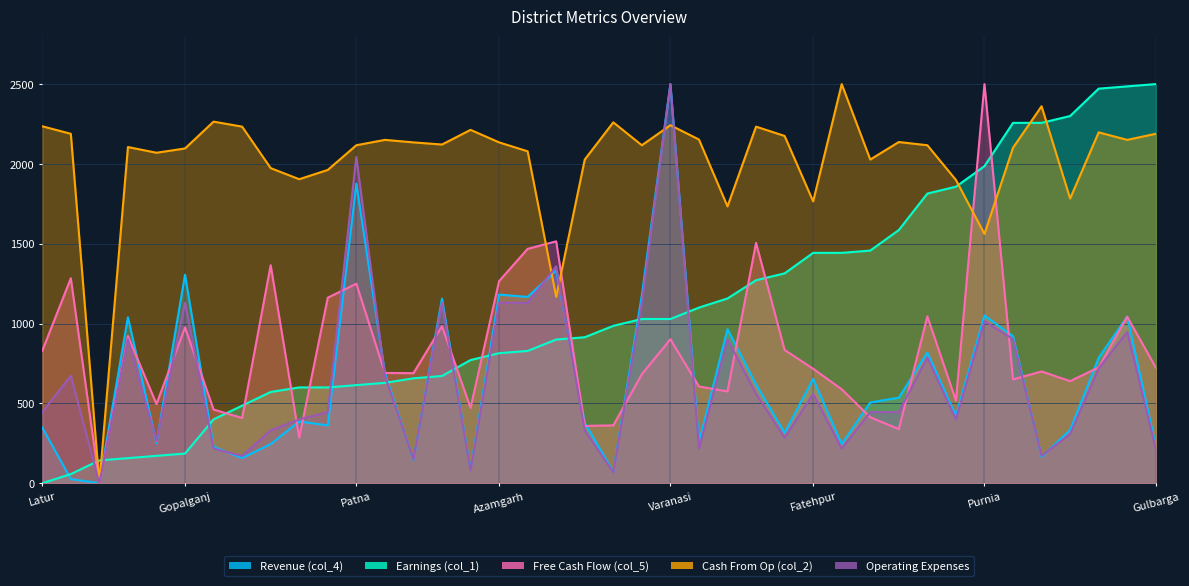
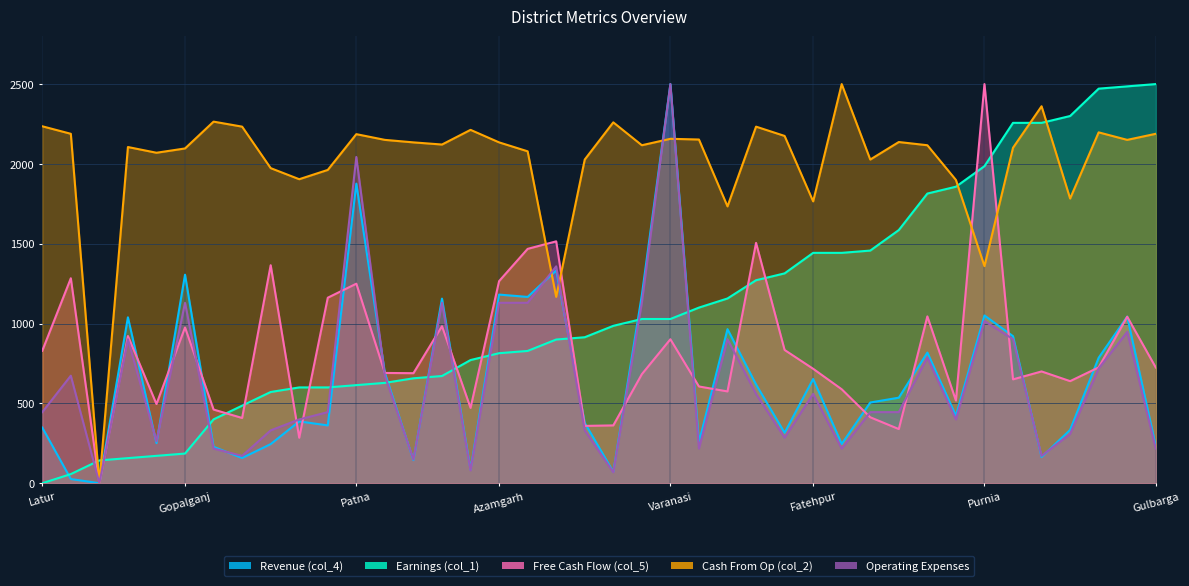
Cash From Op (col_2), Patna: 2120 -> 2190
Cash From Op (col_2), Varanasi: 2240 -> 2160
Cash From Op (col_2), Purnia: 1560 -> 1360
